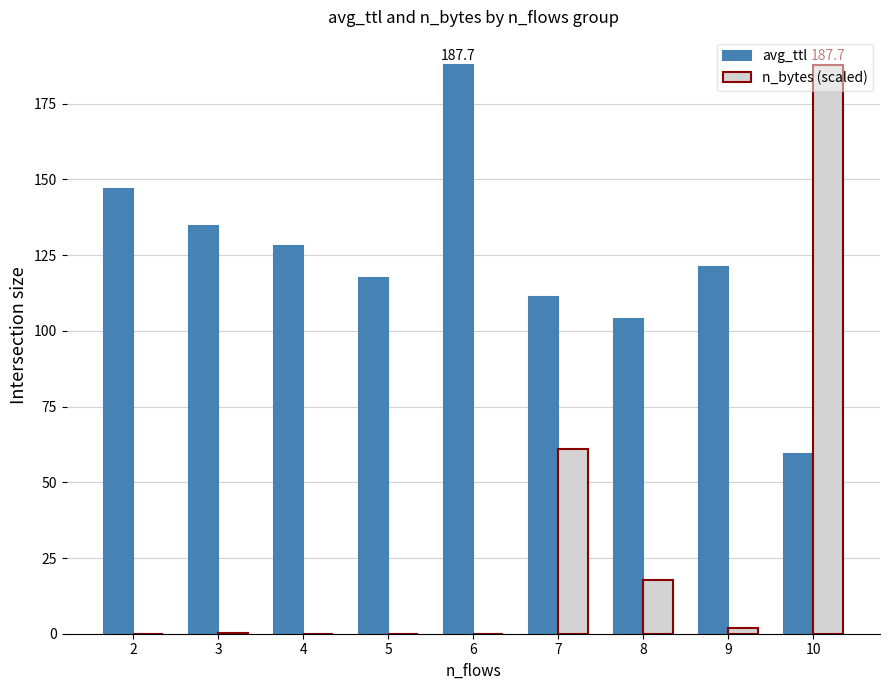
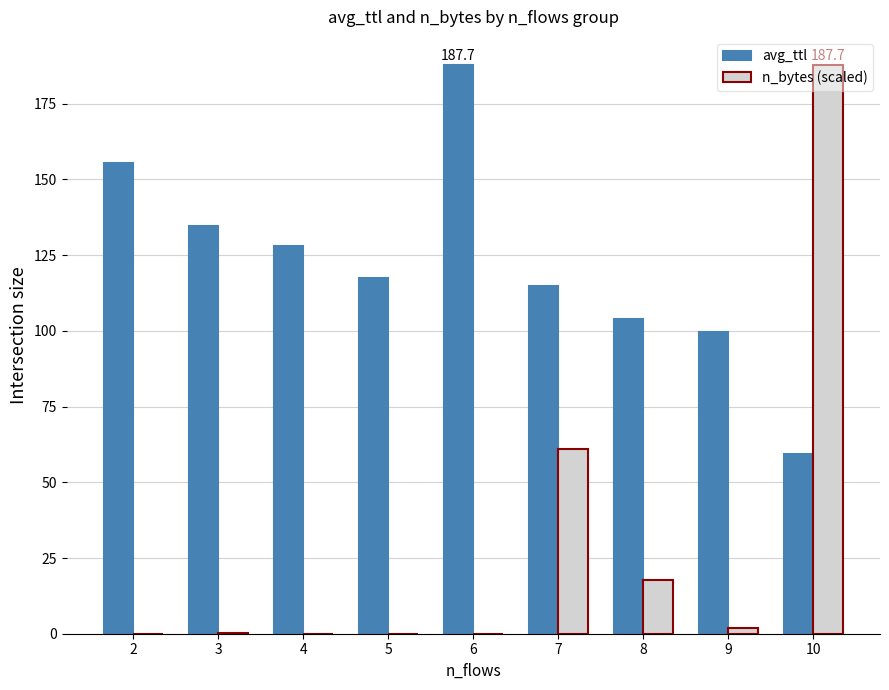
avg_ttl, 2: 147 -> 156
avg_ttl, 7: 111 -> 115
avg_ttl, 9: 121 -> 100
